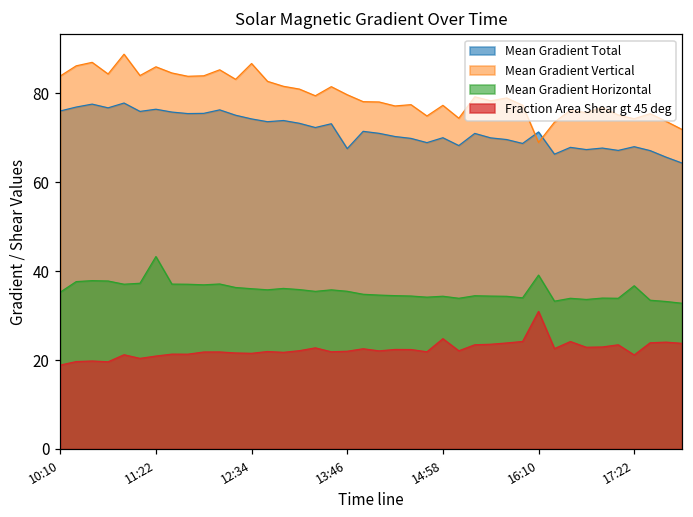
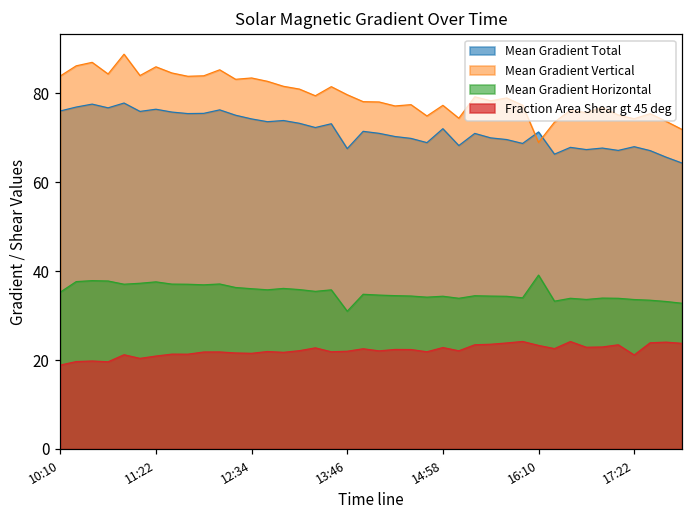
Mean Gradient Horizontal, 11:22: 43 -> 38
Mean Gradient Vertical, 12:34: 87 -> 83
Mean Gradient Horizontal, 13:46: 35 -> 31
Mean Gradient Total, 14:58: 70 -> 72
Fraction Area Shear gt 45 deg, 14:58: 25 -> 23
Fraction Area Shear gt 45 deg, 16:10: 31 -> 23
Mean Gradient Horizontal, 17:22: 37 -> 34
